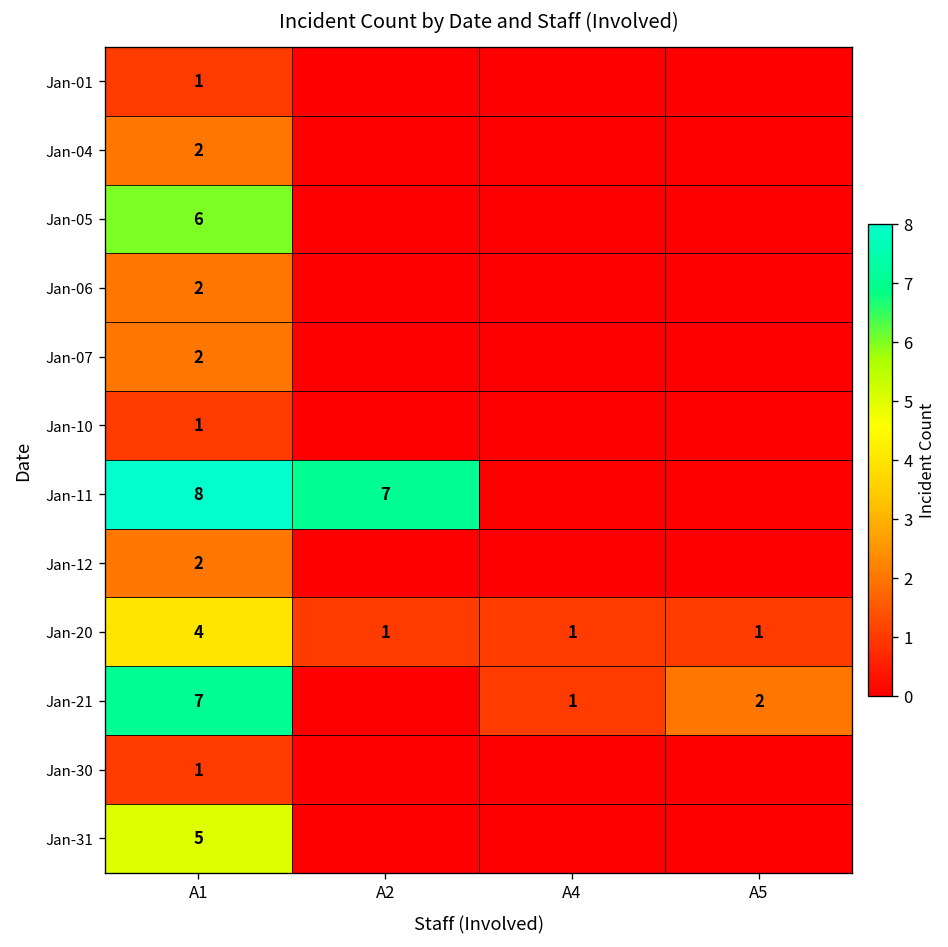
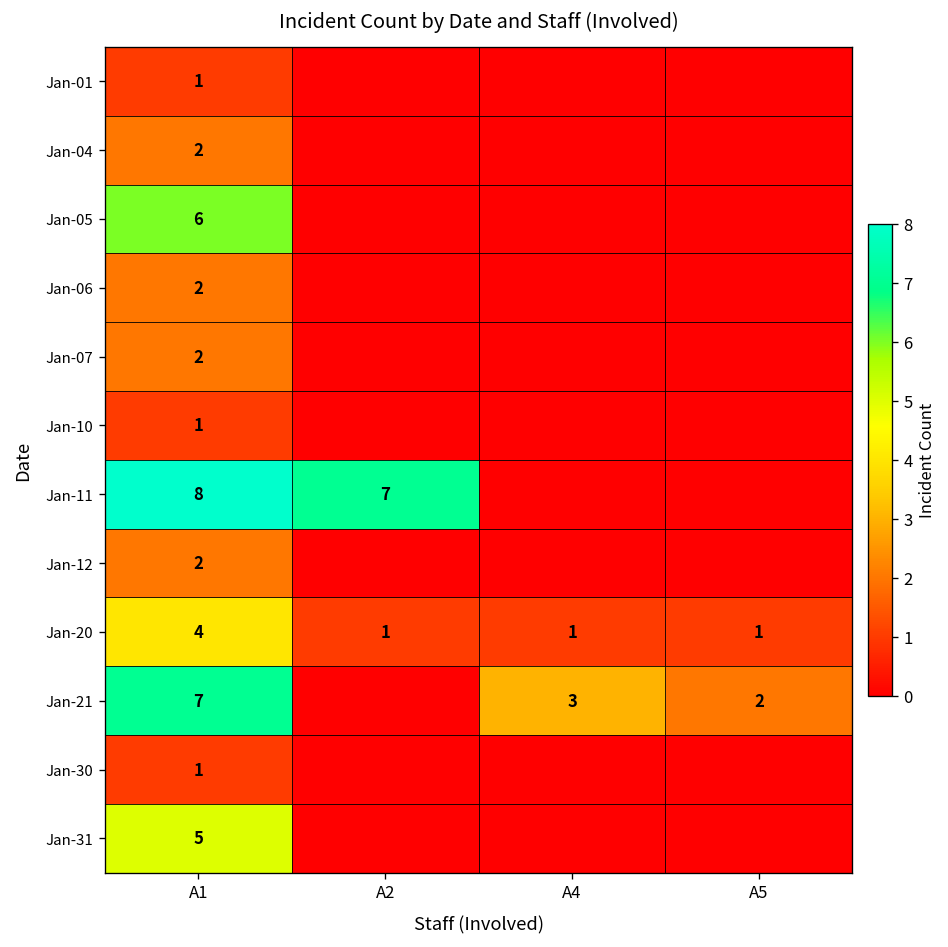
Jan-21, A4: 1 -> 3
